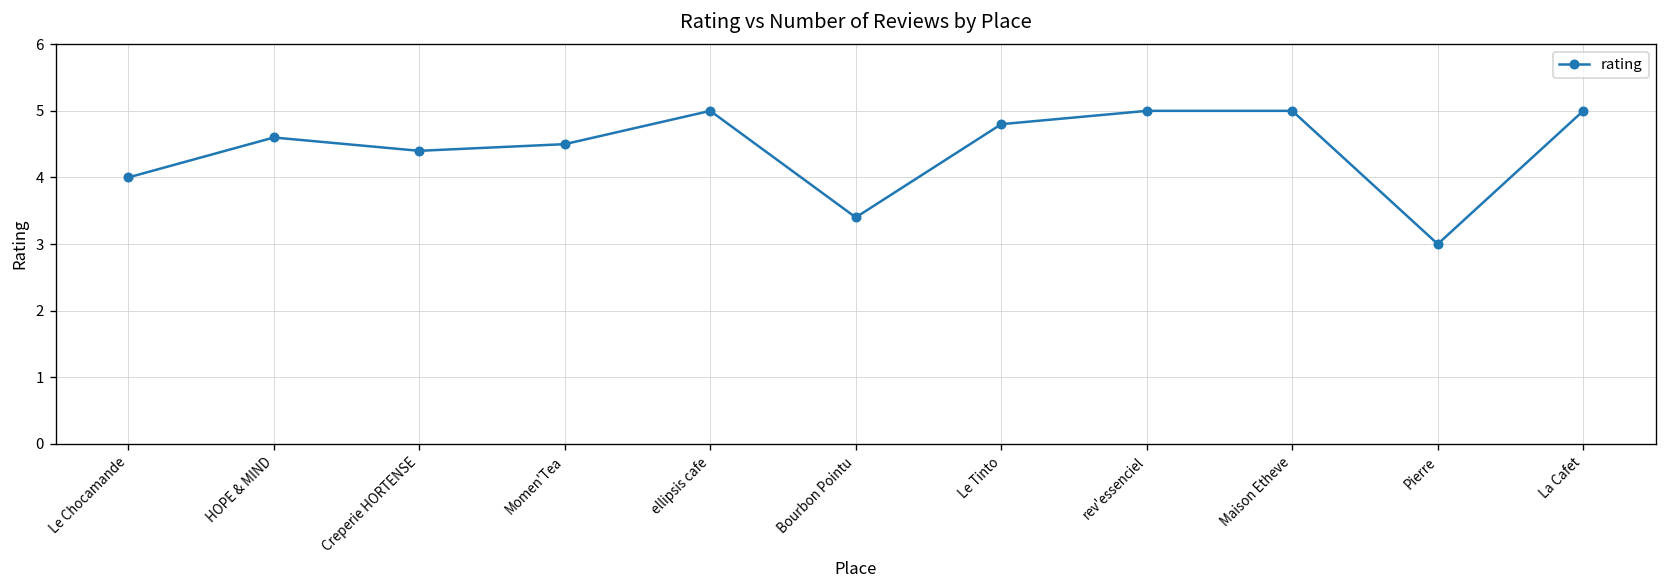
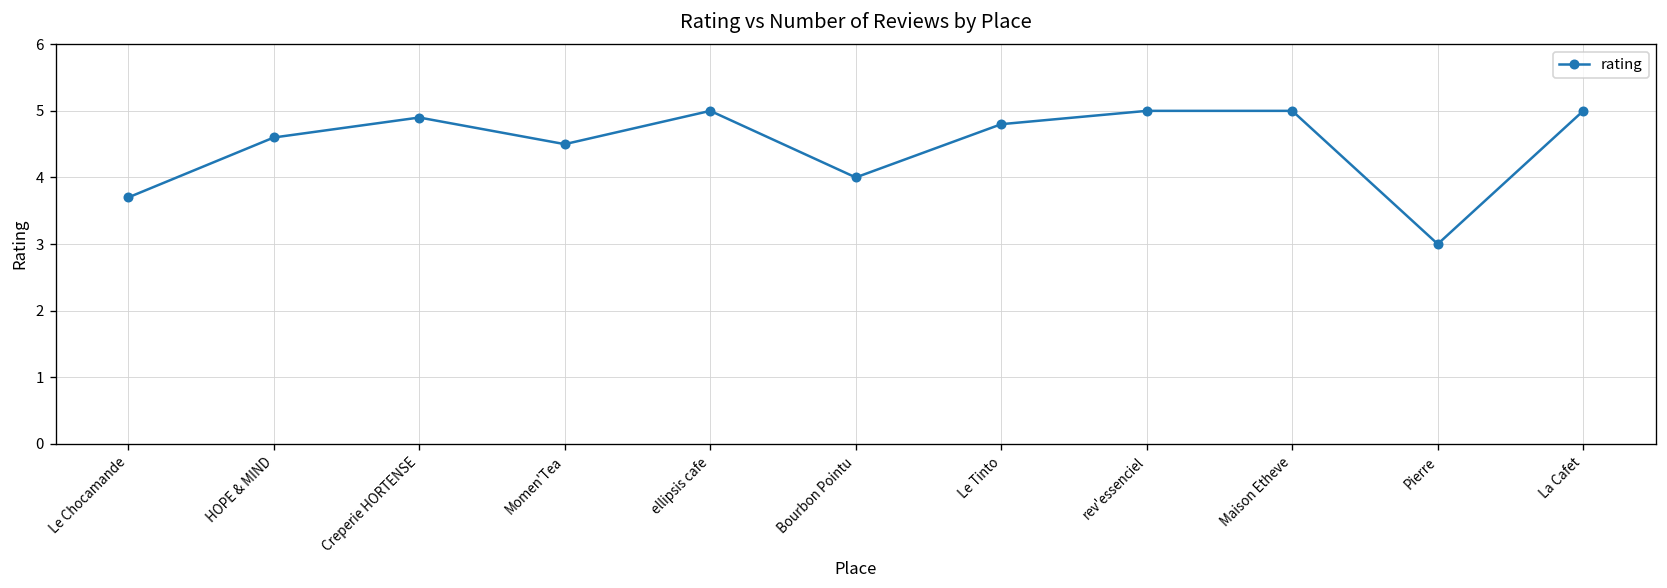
Le Chocamande: 4.0 -> 3.7
Creperie HORTENSE: 4.4 -> 4.9
Bourbon Pointu: 3.4 -> 4.0
